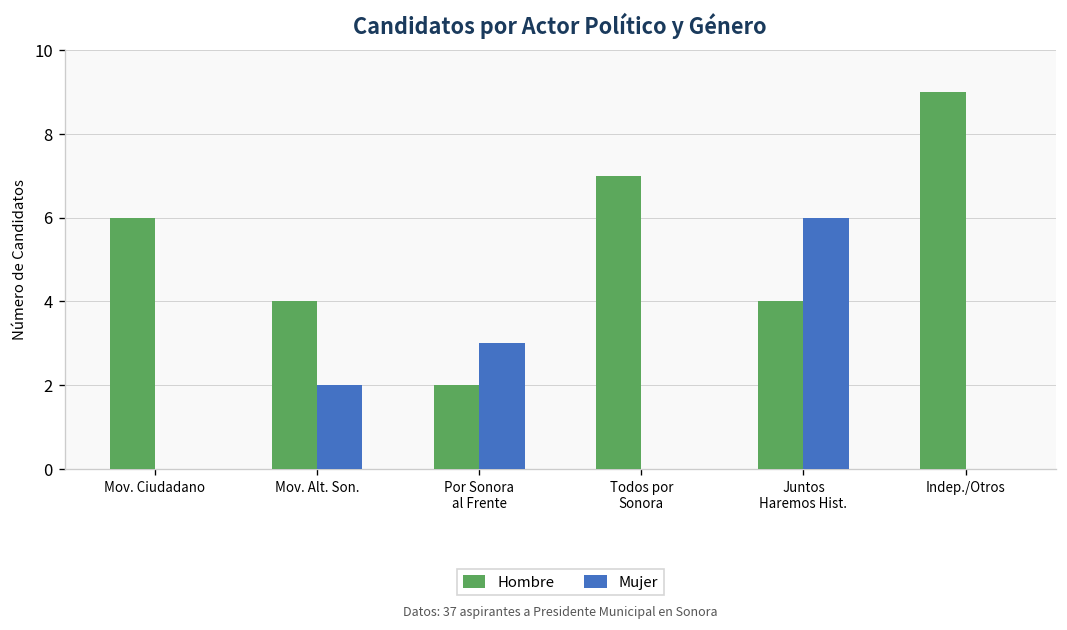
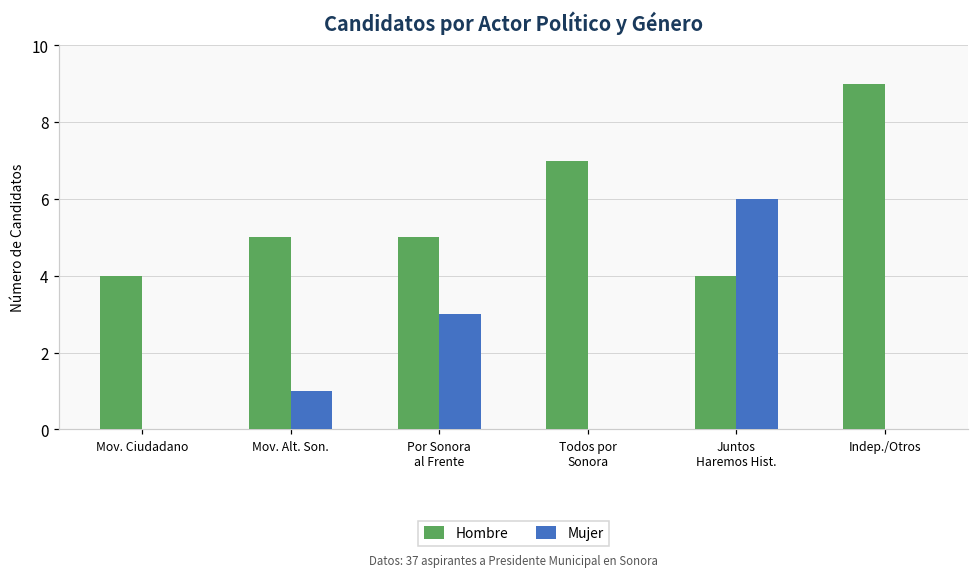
Hombre, Mov. Ciudadano: 6 -> 4
Hombre, Mov. Alt. Son.: 4 -> 5
Mujer, Mov. Alt. Son.: 2 -> 1
Hombre, Por Sonora al Frente: 2 -> 5
